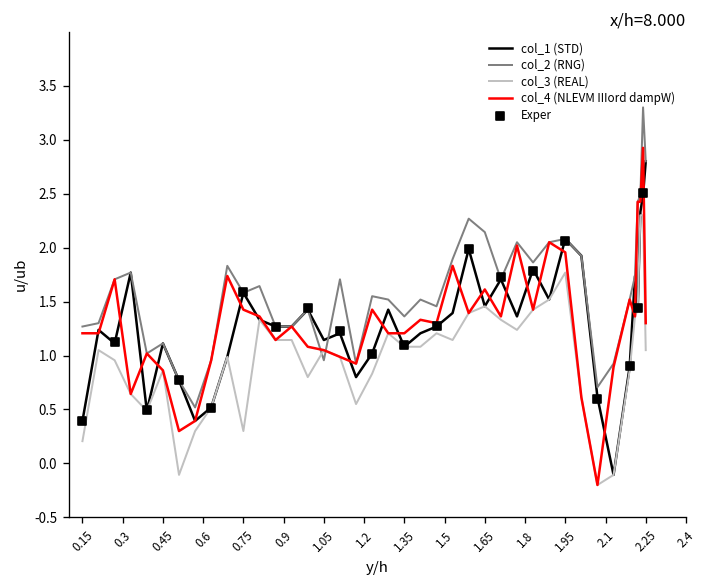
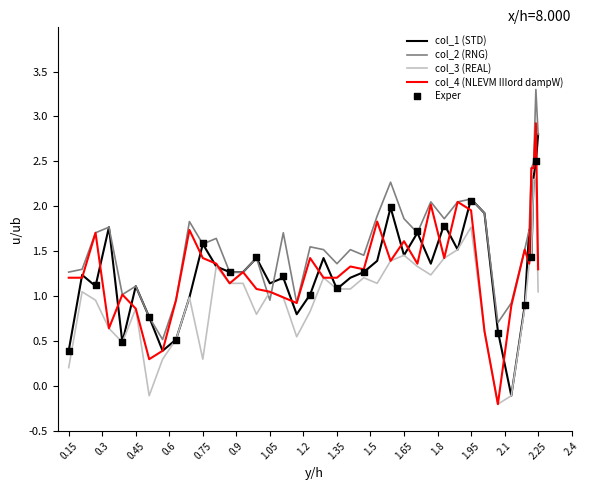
col_2 (RNG), 1.65: 2.1 -> 1.9
